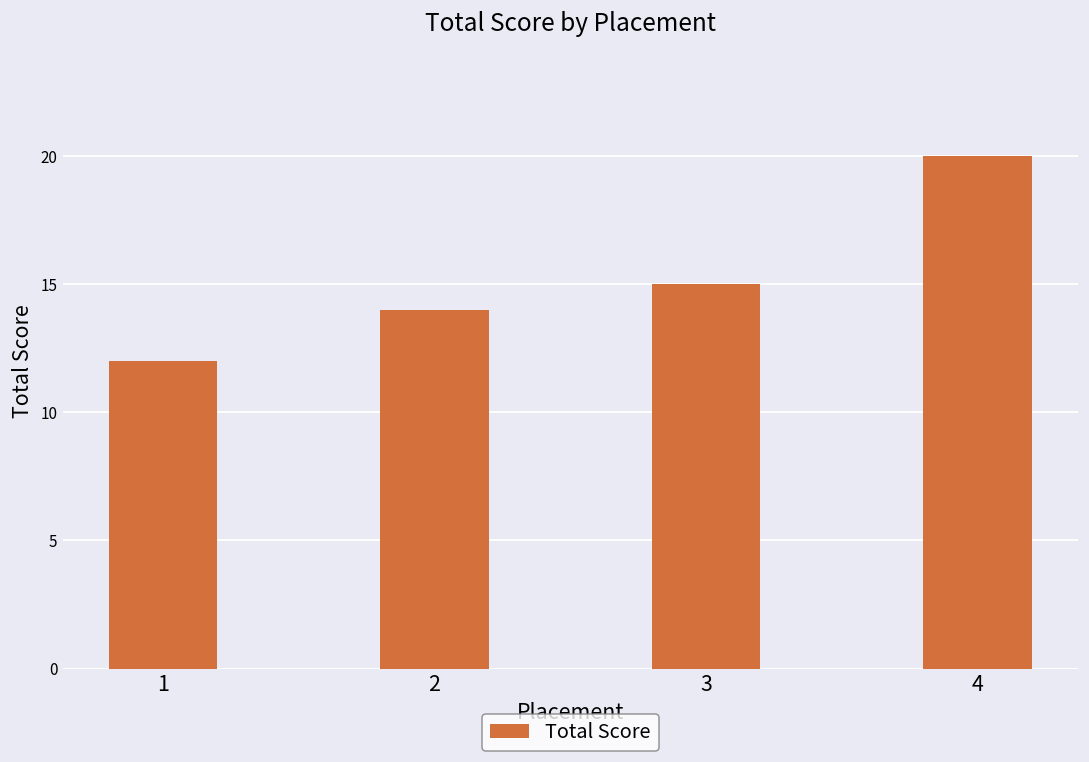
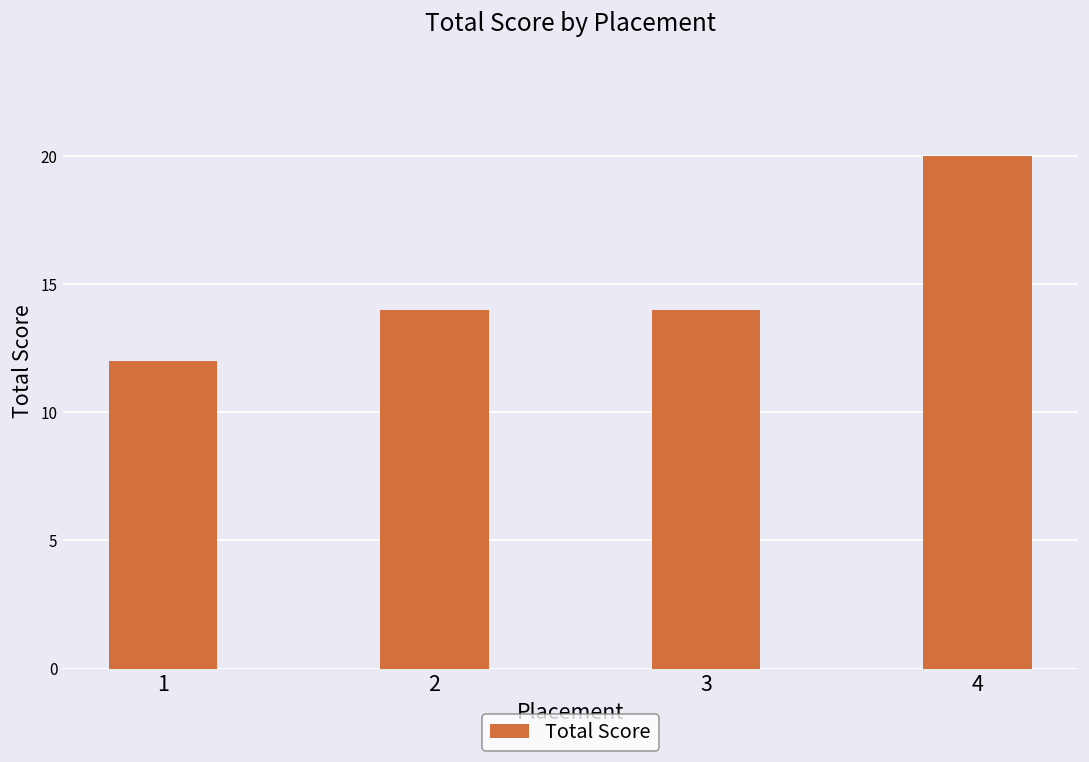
3: 15 -> 14
